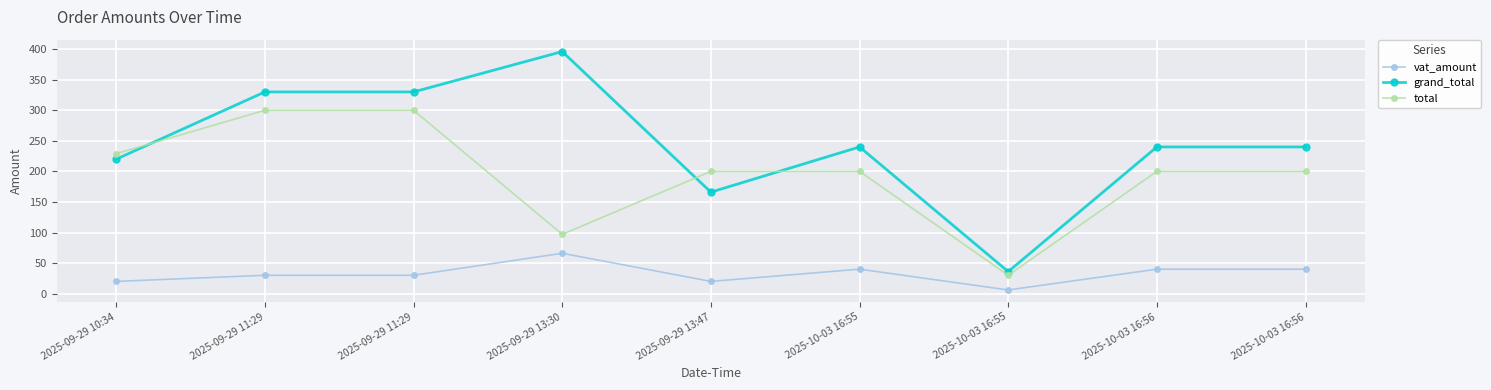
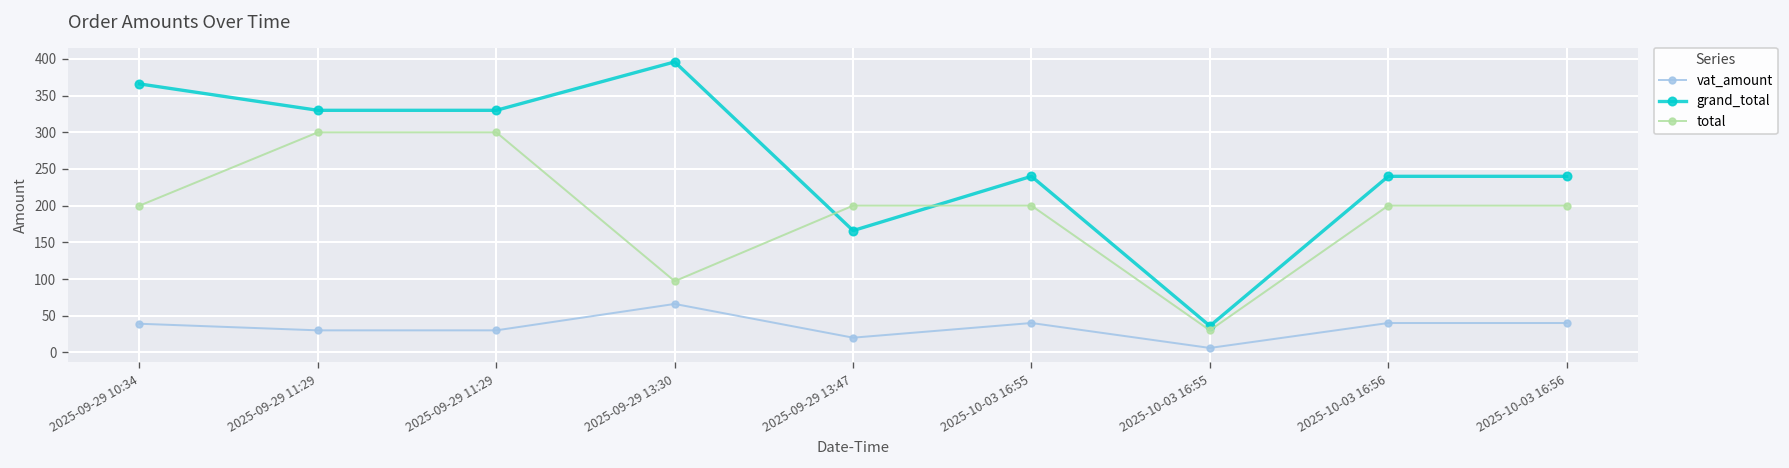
vat_amount, 2025-09-29 10:34: 20 -> 40
grand_total, 2025-09-29 10:34: 220 -> 370
total, 2025-09-29 10:34: 230 -> 200
